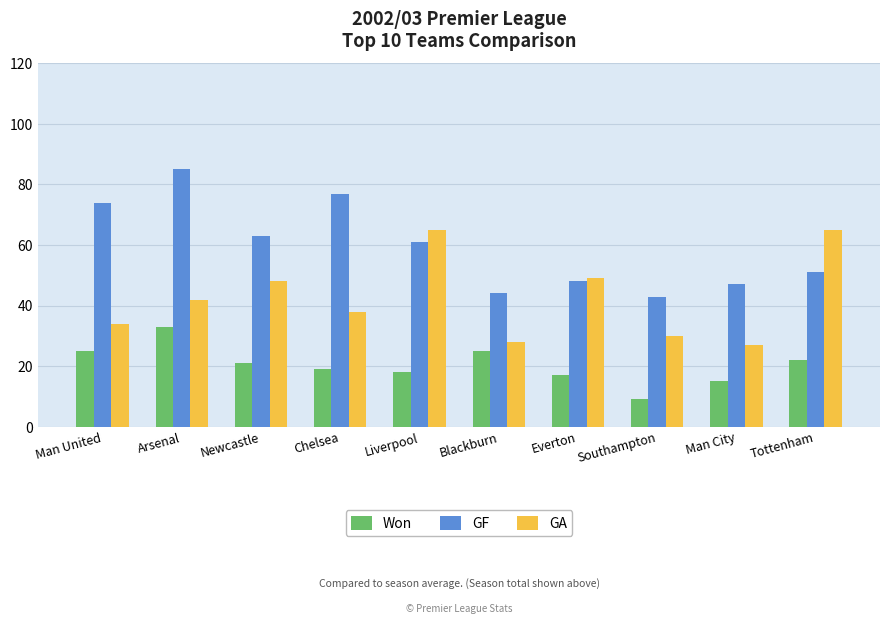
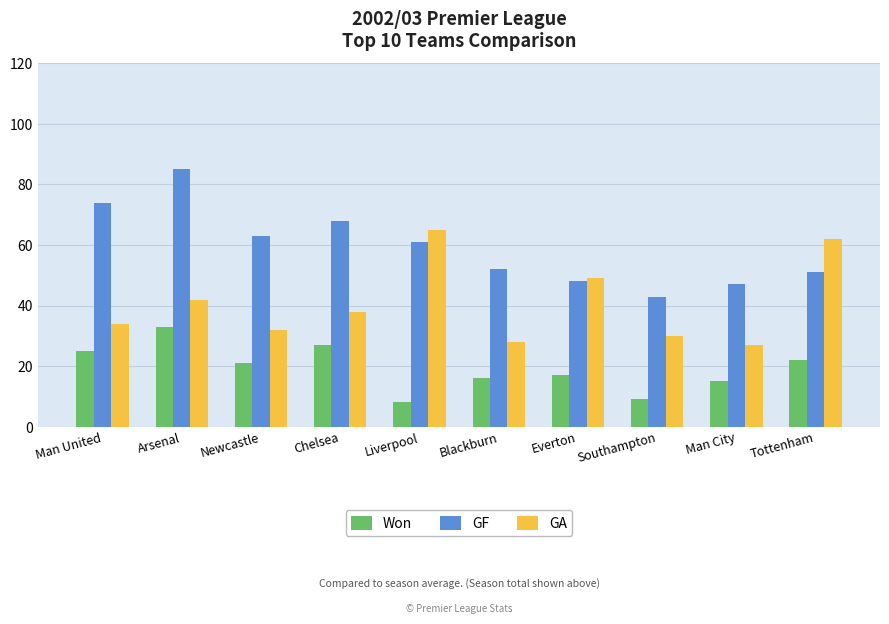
GA, Newcastle: 48 -> 32
Won, Chelsea: 19 -> 27
GF, Chelsea: 77 -> 68
Won, Liverpool: 18 -> 8
Won, Blackburn: 25 -> 16
GF, Blackburn: 44 -> 52
GA, Tottenham: 65 -> 62
